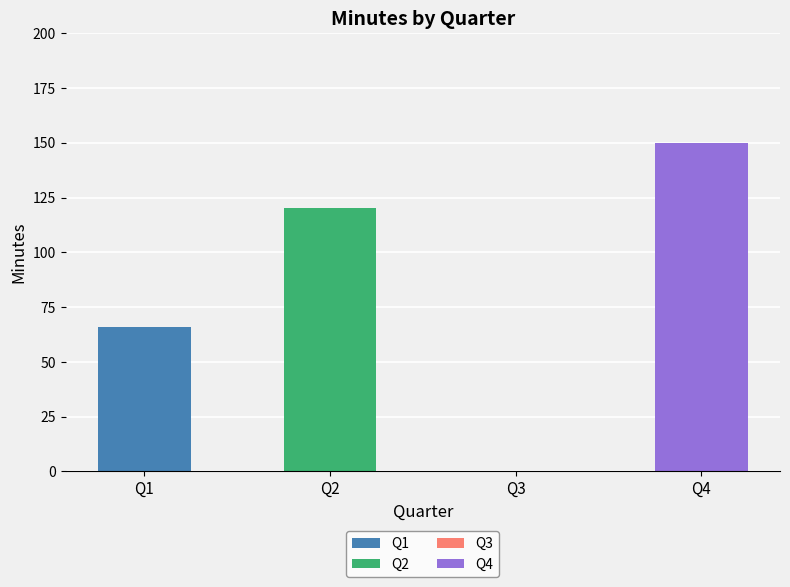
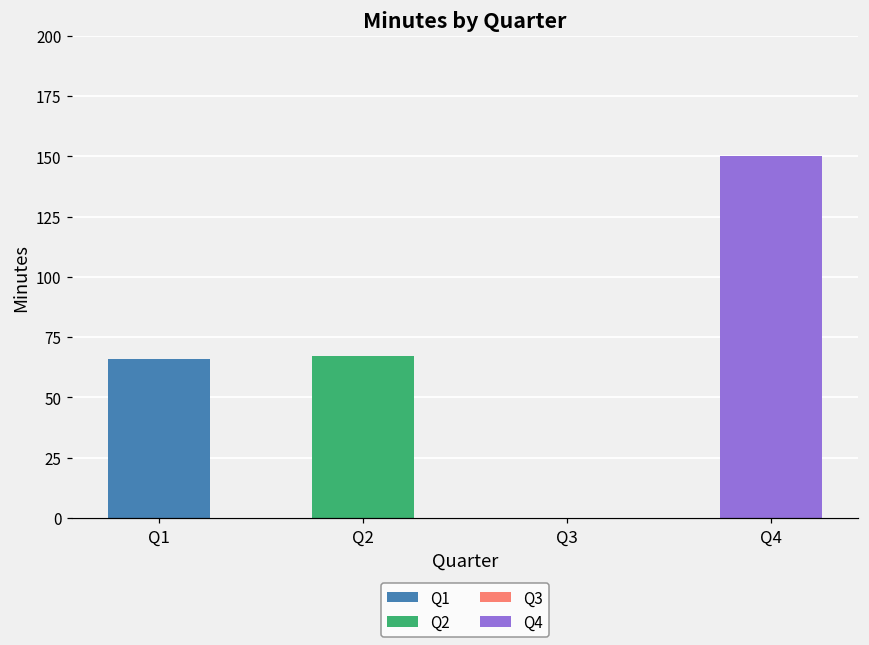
Q2: 120 -> 67
